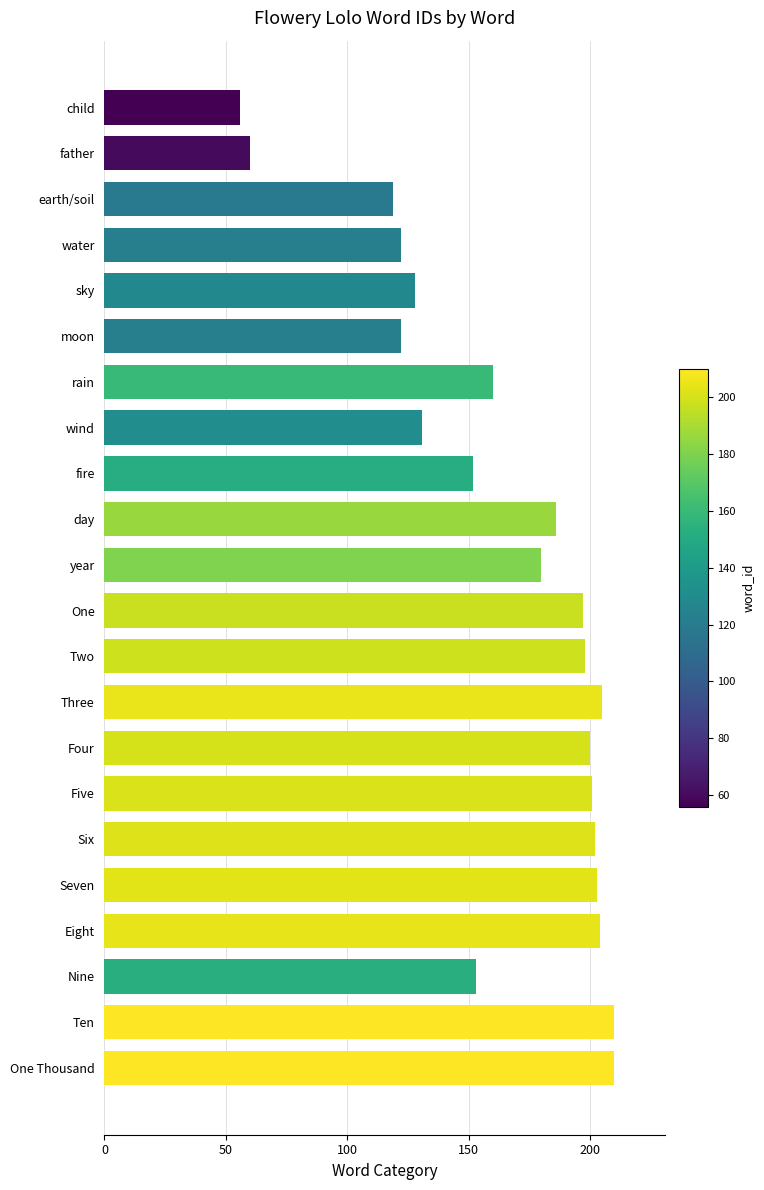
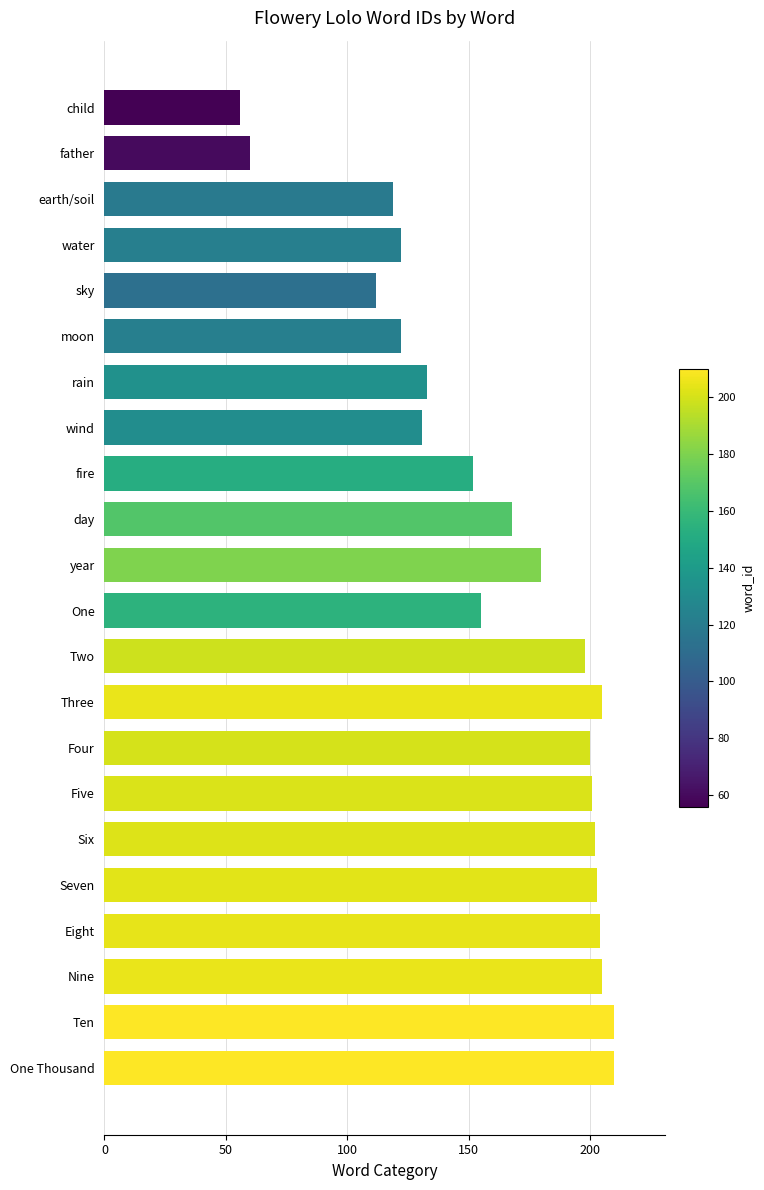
sky: 128 -> 112
rain: 160 -> 133
day: 186 -> 168
One: 197 -> 155
Nine: 153 -> 205
